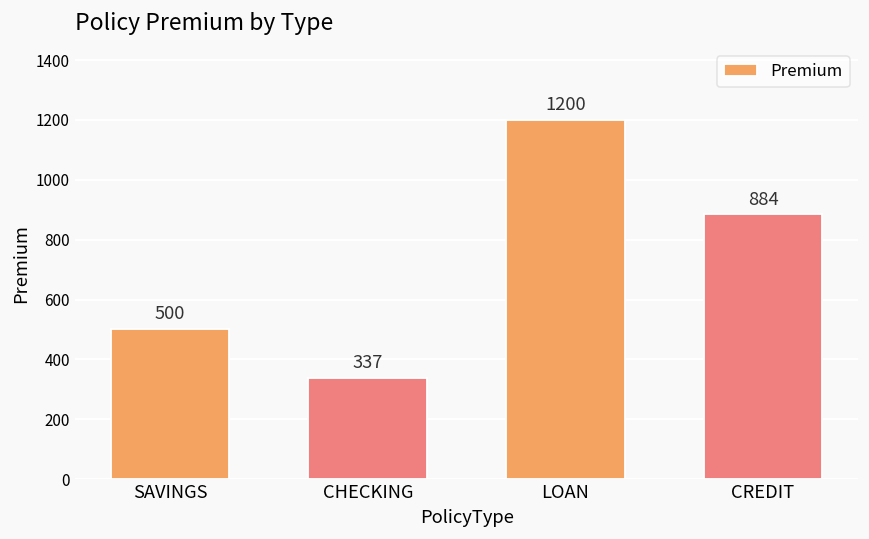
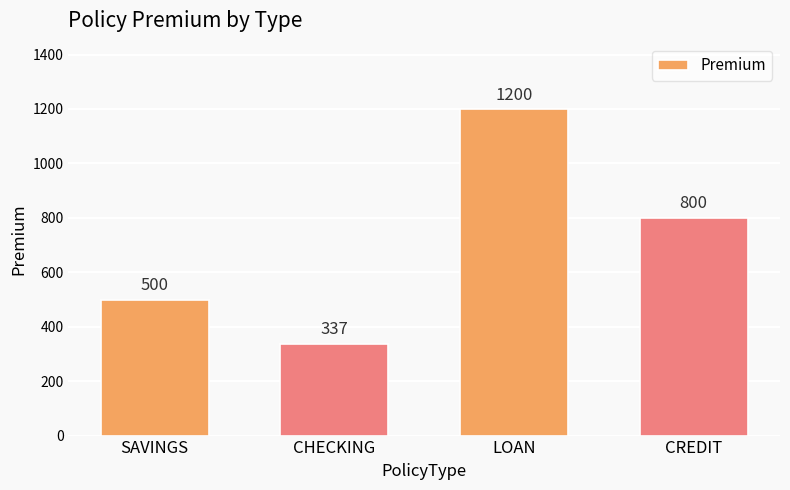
CREDIT: 884 -> 800
